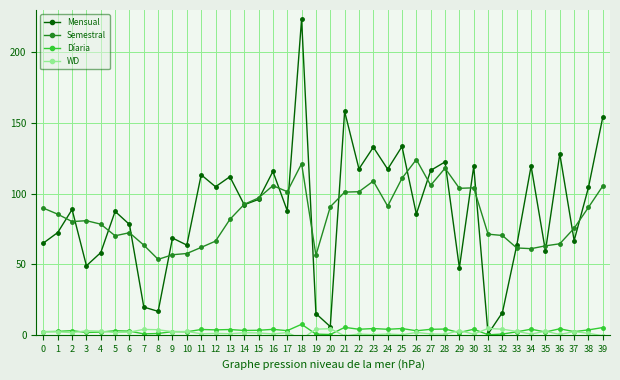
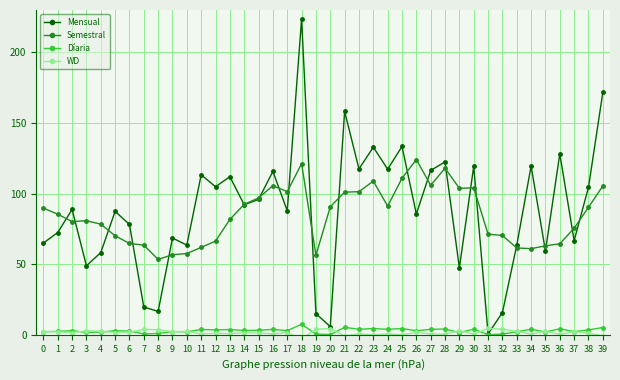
Semestral, 6: 72 -> 65
Mensual, 39: 154 -> 172
